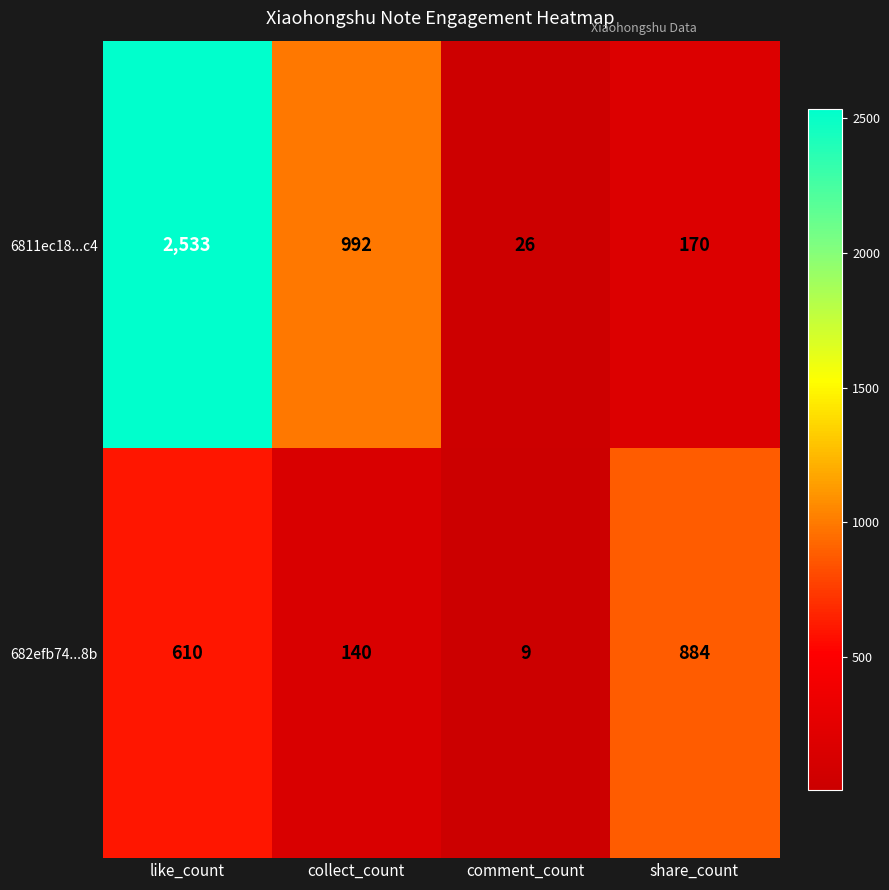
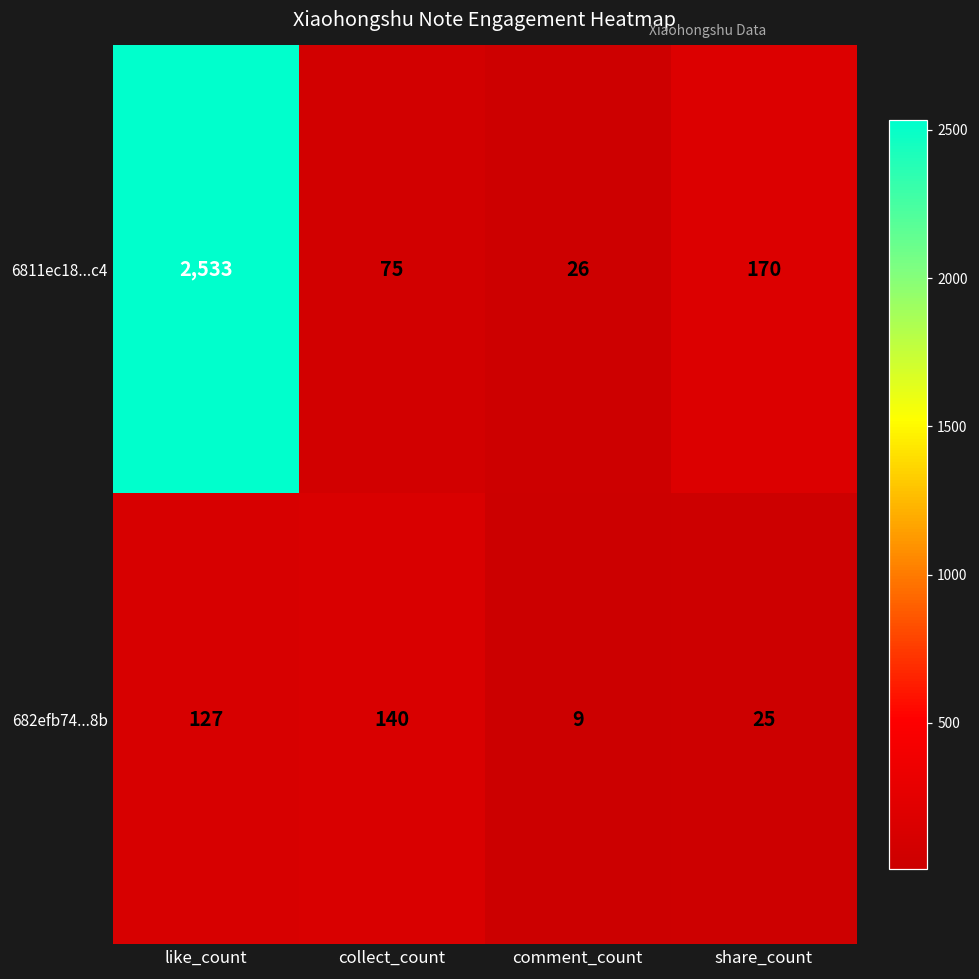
6811ec18...c4, collect_count: 992 -> 75
682efb74...8b, like_count: 610 -> 127
682efb74...8b, share_count: 884 -> 25
